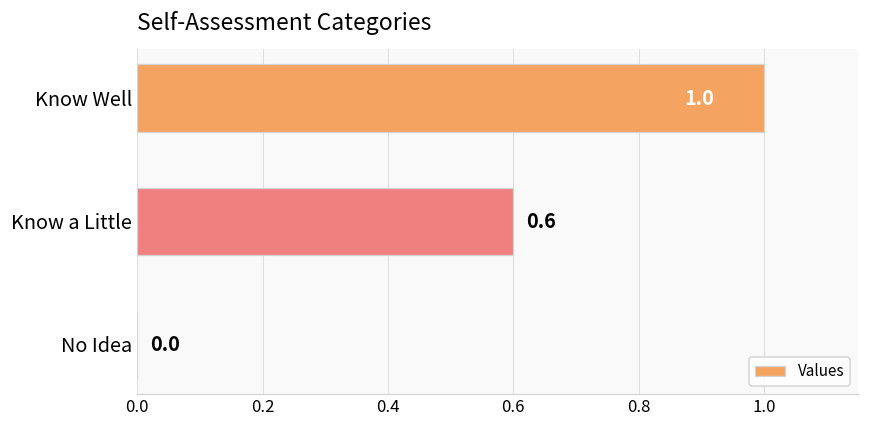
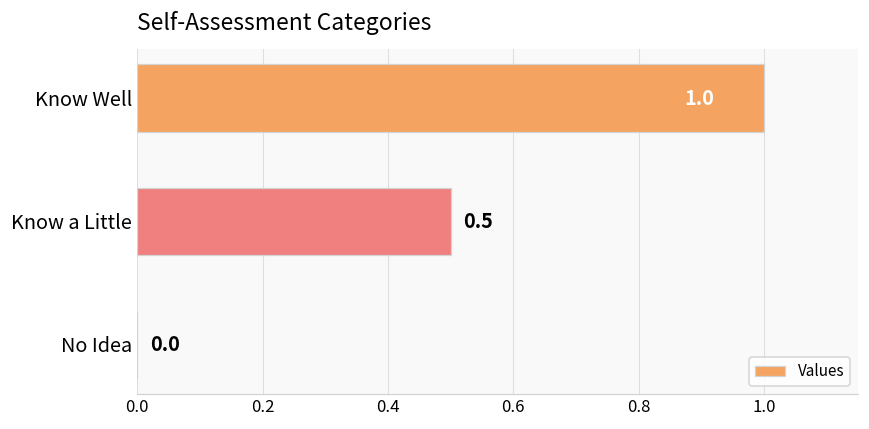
Know a Little: 0.6 -> 0.5
